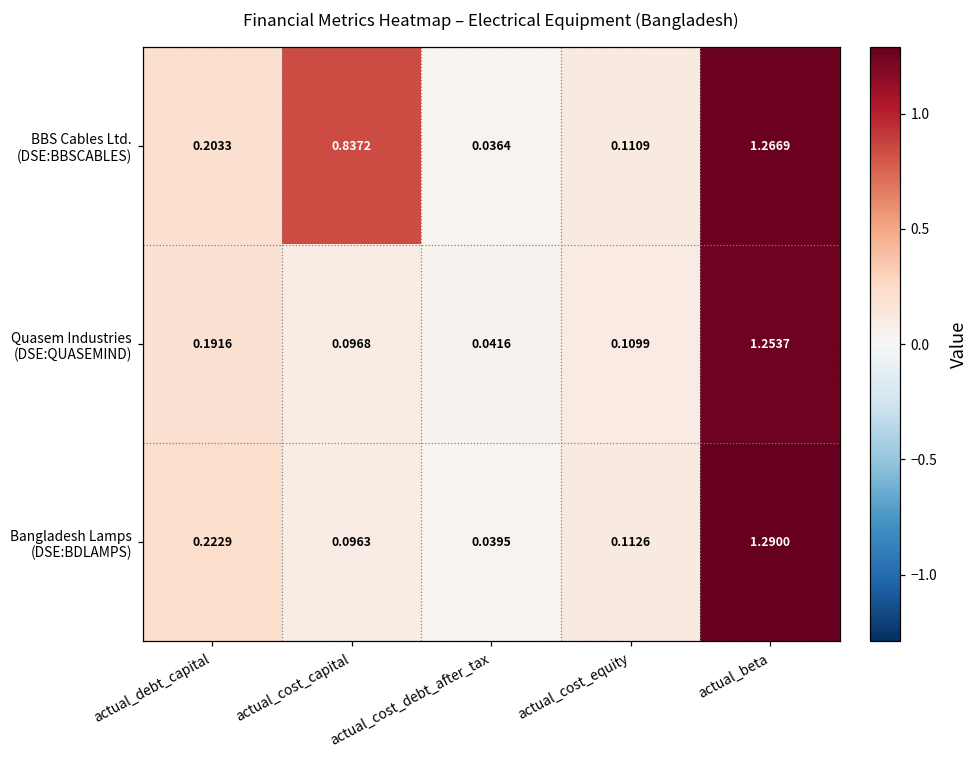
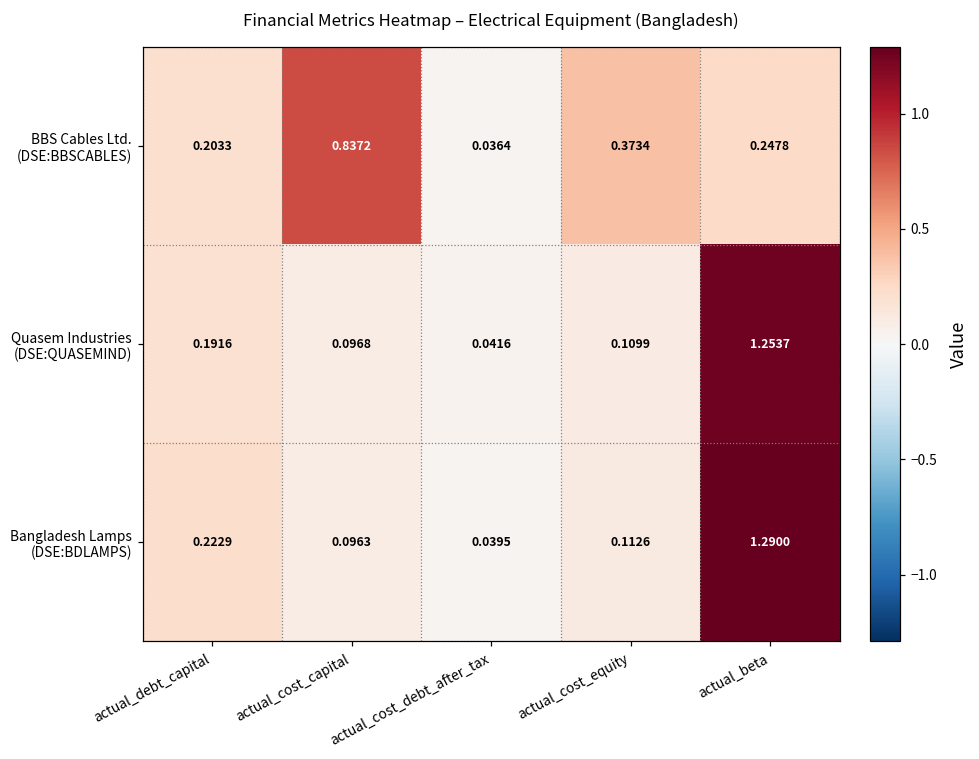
BBS Cables Ltd. (DSE:BBSCABLES), actual_cost_equity: 0.1109 -> 0.3734
BBS Cables Ltd. (DSE:BBSCABLES), actual_beta: 1.2669 -> 0.2478
